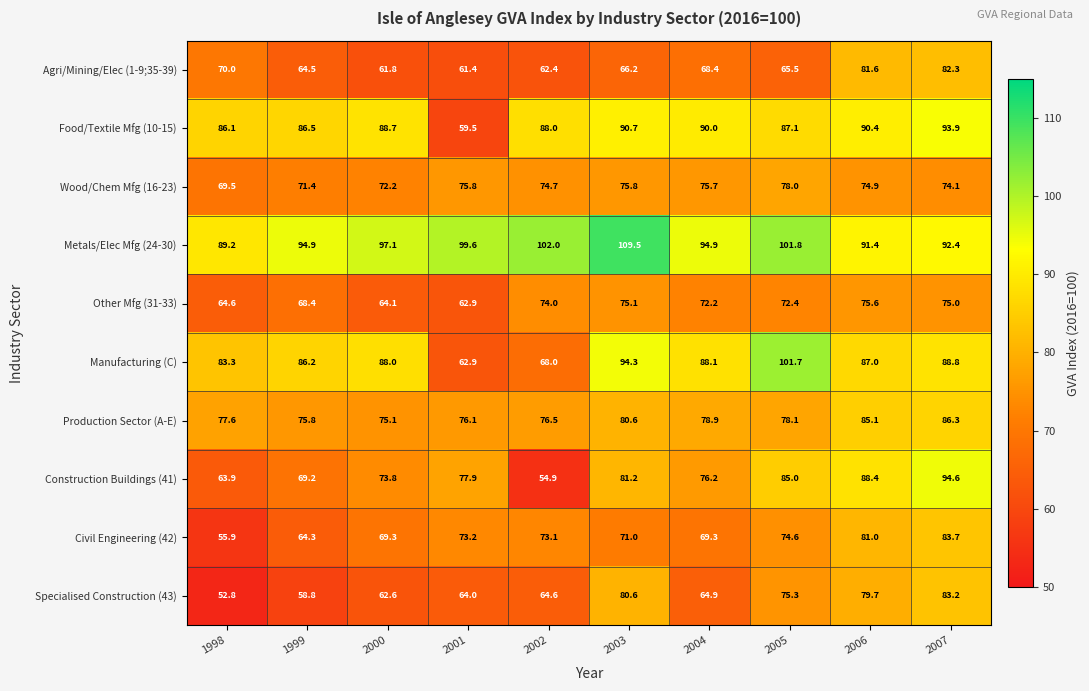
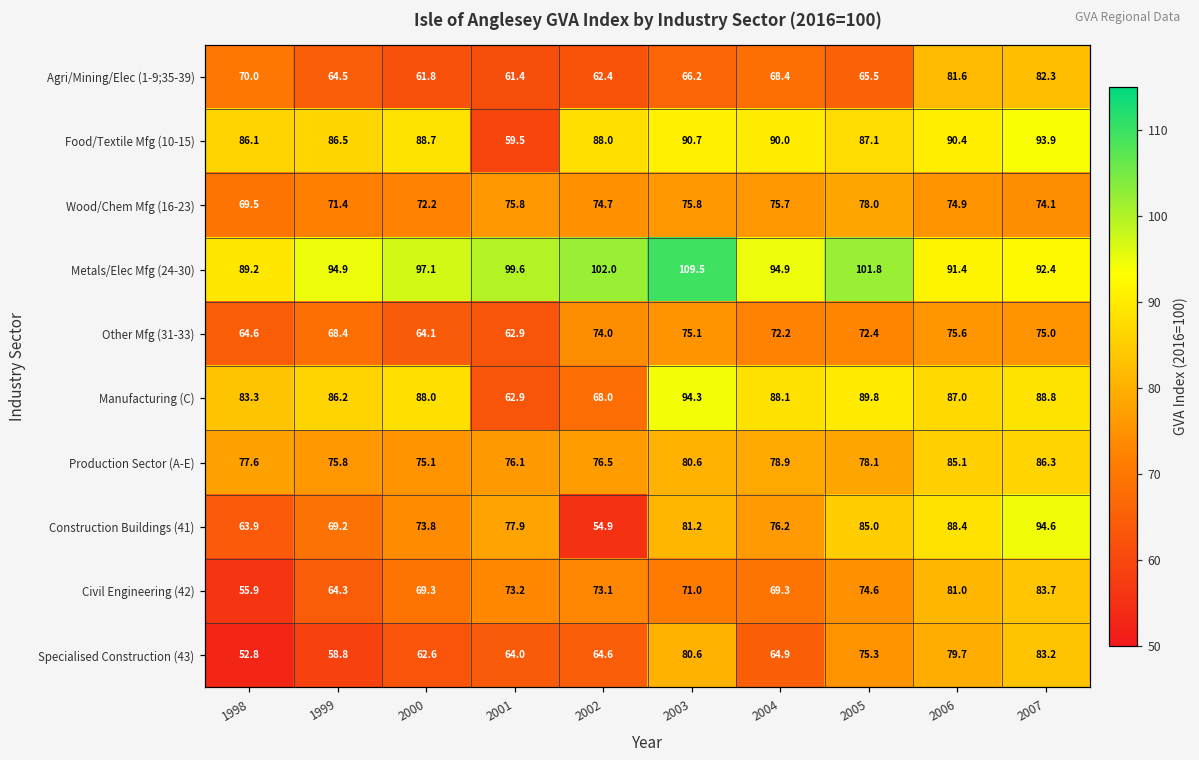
Manufacturing (C), 2005: 101.7 -> 89.8
